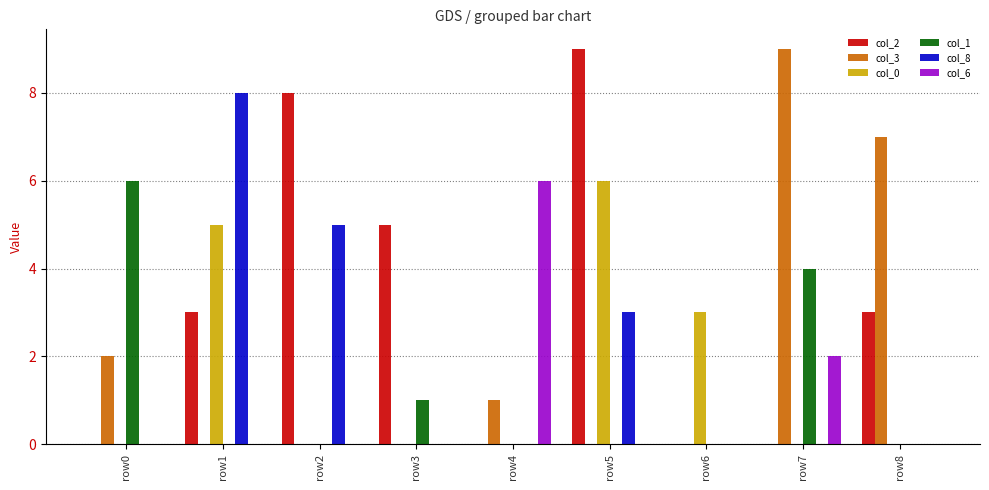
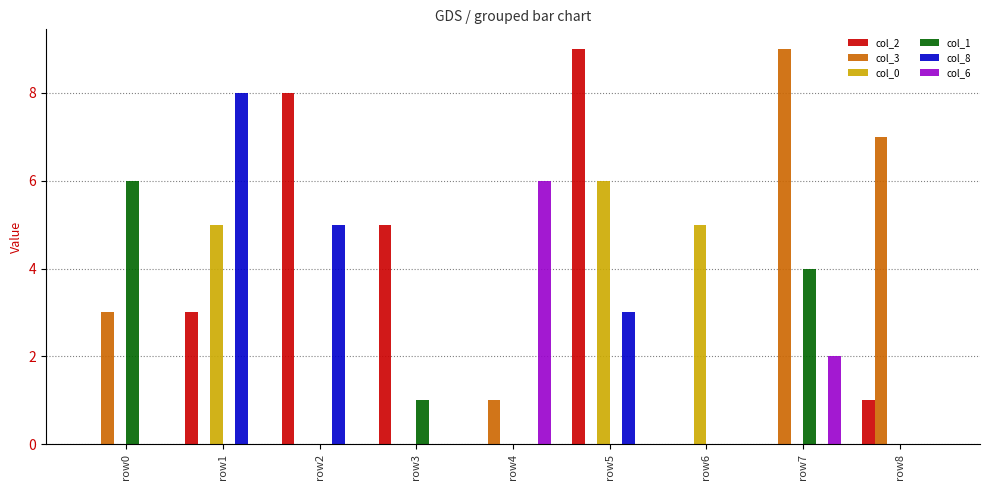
col_3, row0: 2 -> 3
col_0, row6: 3 -> 5
col_2, row8: 3 -> 1
